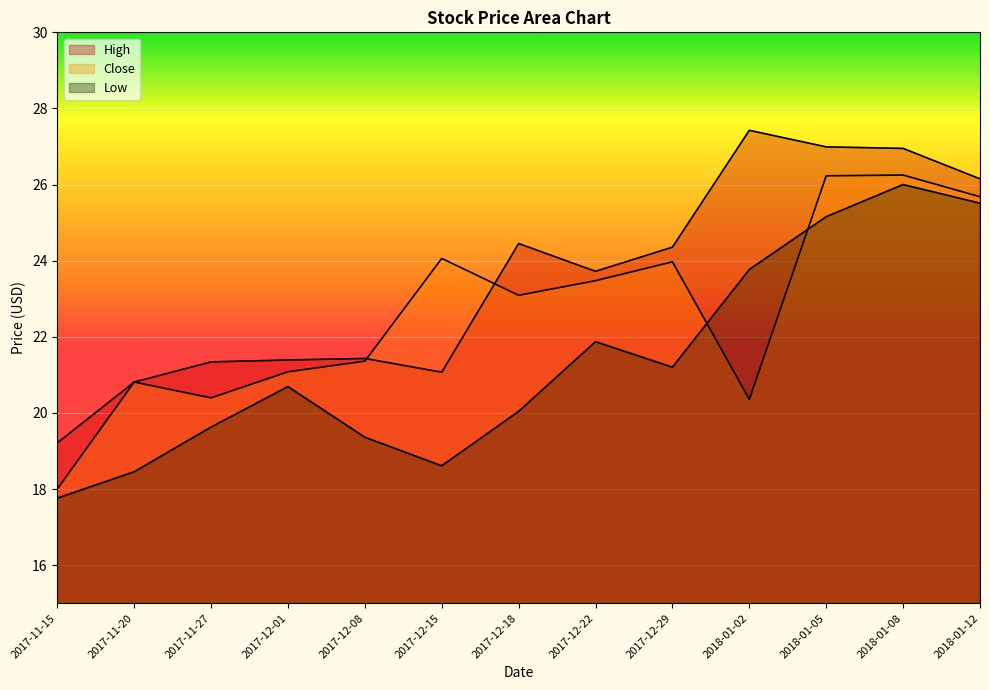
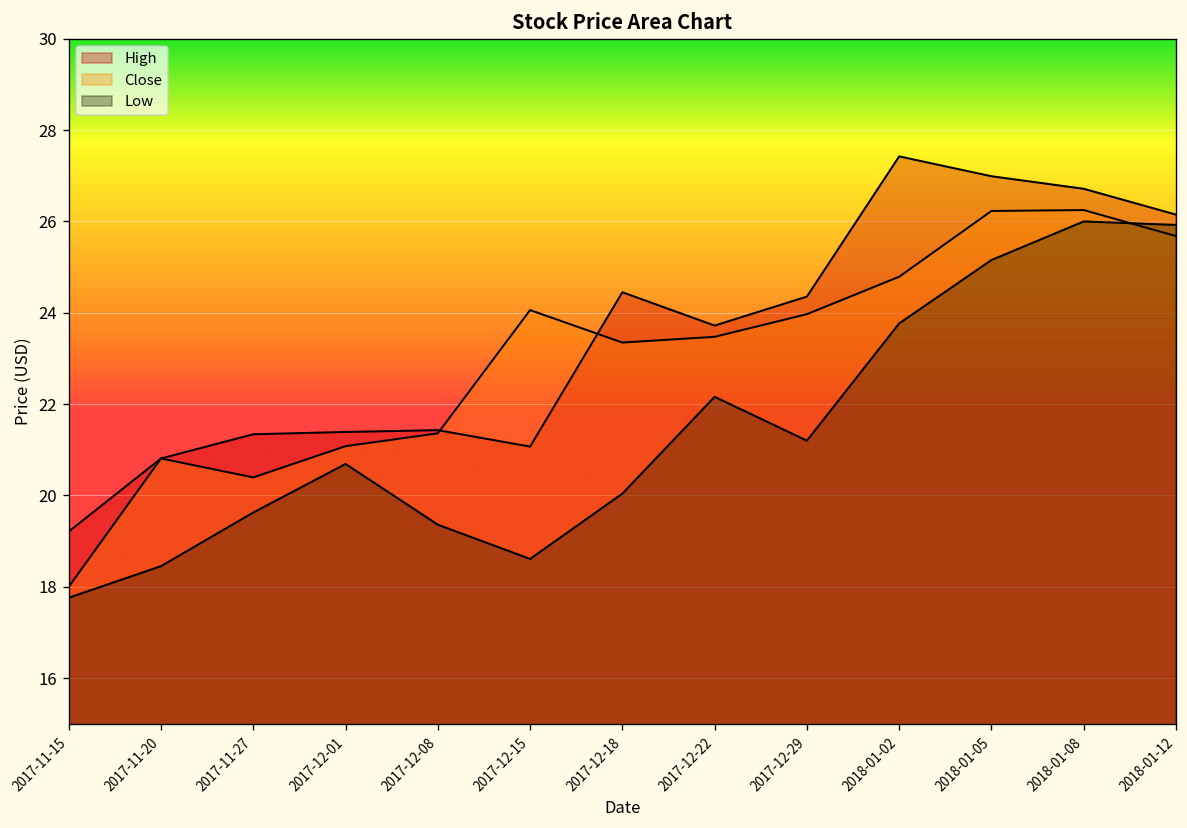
Close, 2017-12-18: 23.1 -> 23.3
Low, 2017-12-22: 21.9 -> 22.2
Close, 2018-01-02: 20.4 -> 24.8
High, 2018-01-08: 27.0 -> 26.7
Low, 2018-01-12: 25.5 -> 25.9
